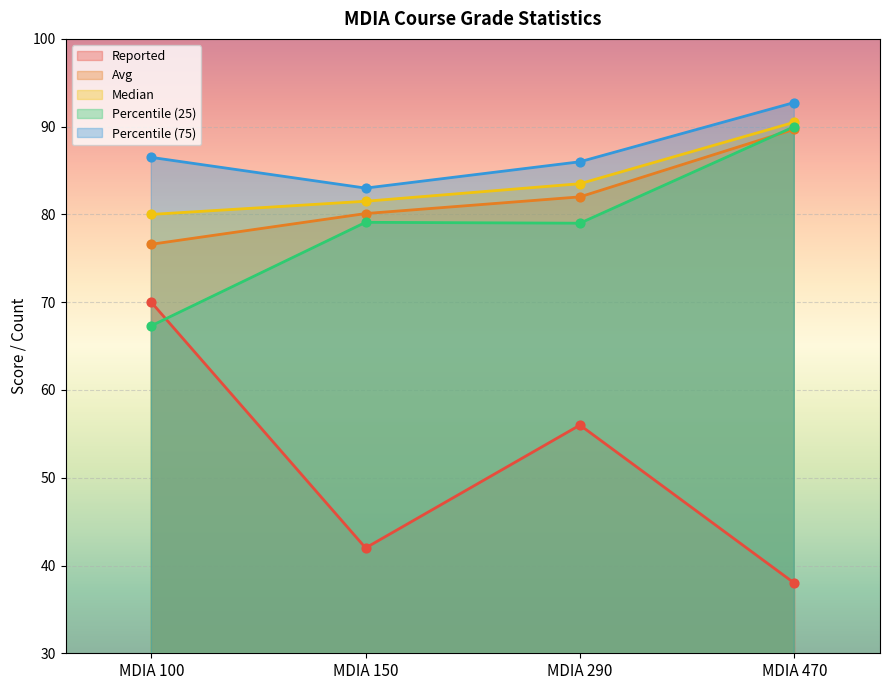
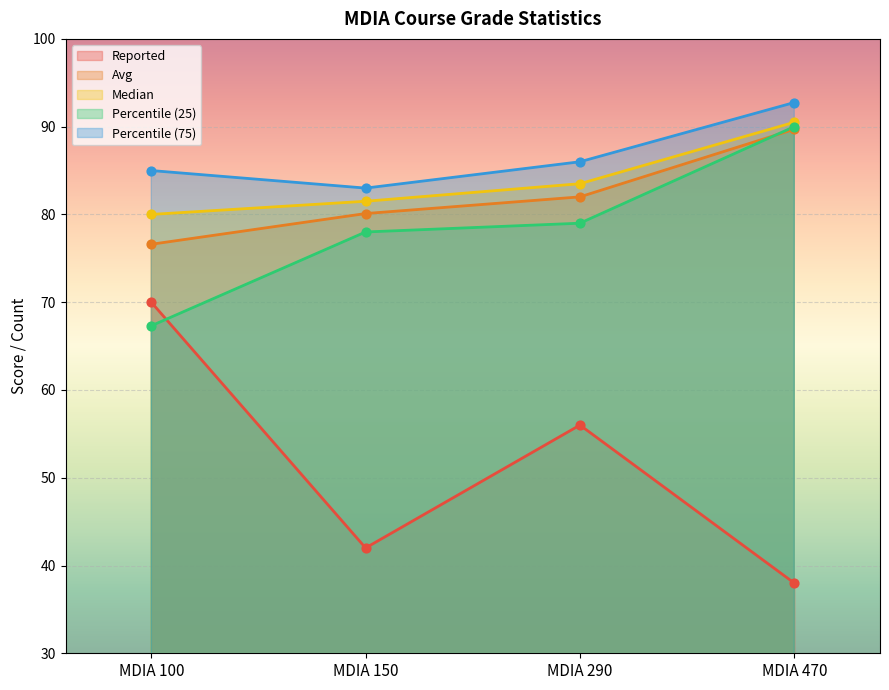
Percentile (75), MDIA 100: 87 -> 85
Percentile (25), MDIA 150: 79 -> 78
